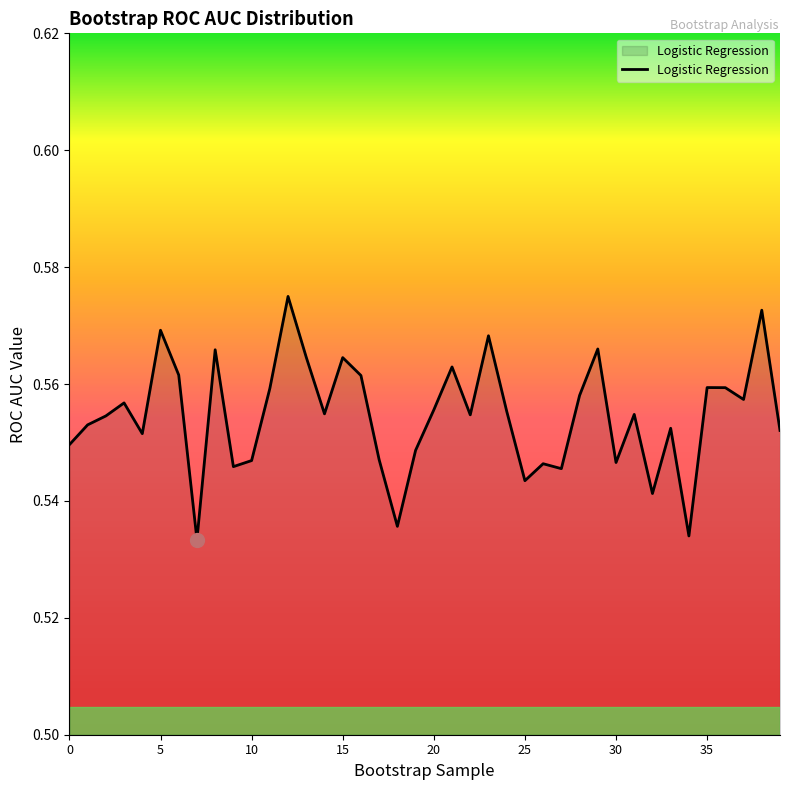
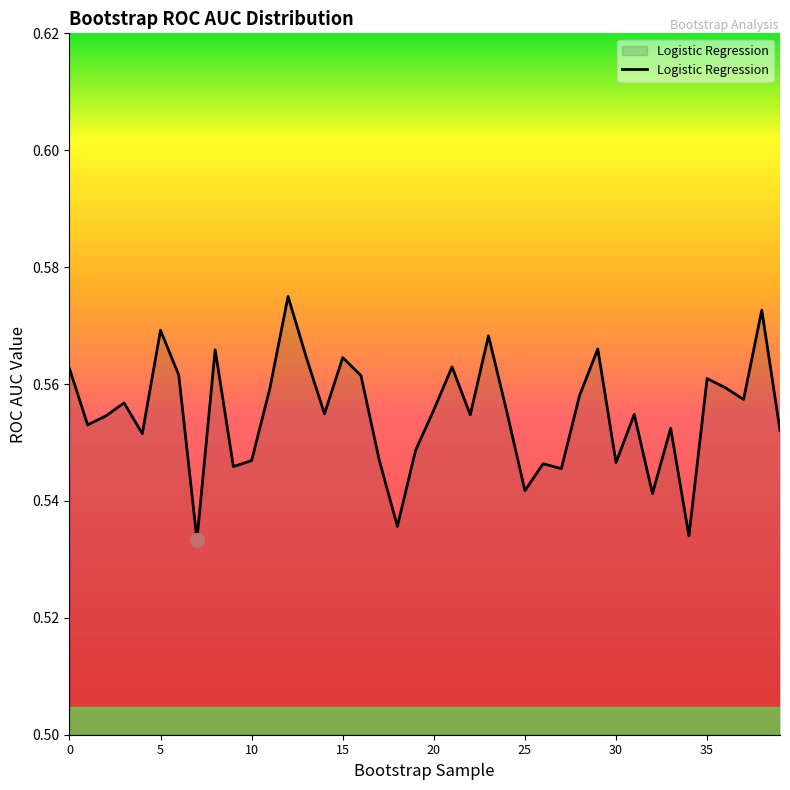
Logistic Regression, 0: 0.550 -> 0.563
Logistic Regression, 25: 0.543 -> 0.542
Logistic Regression, 35: 0.559 -> 0.561
